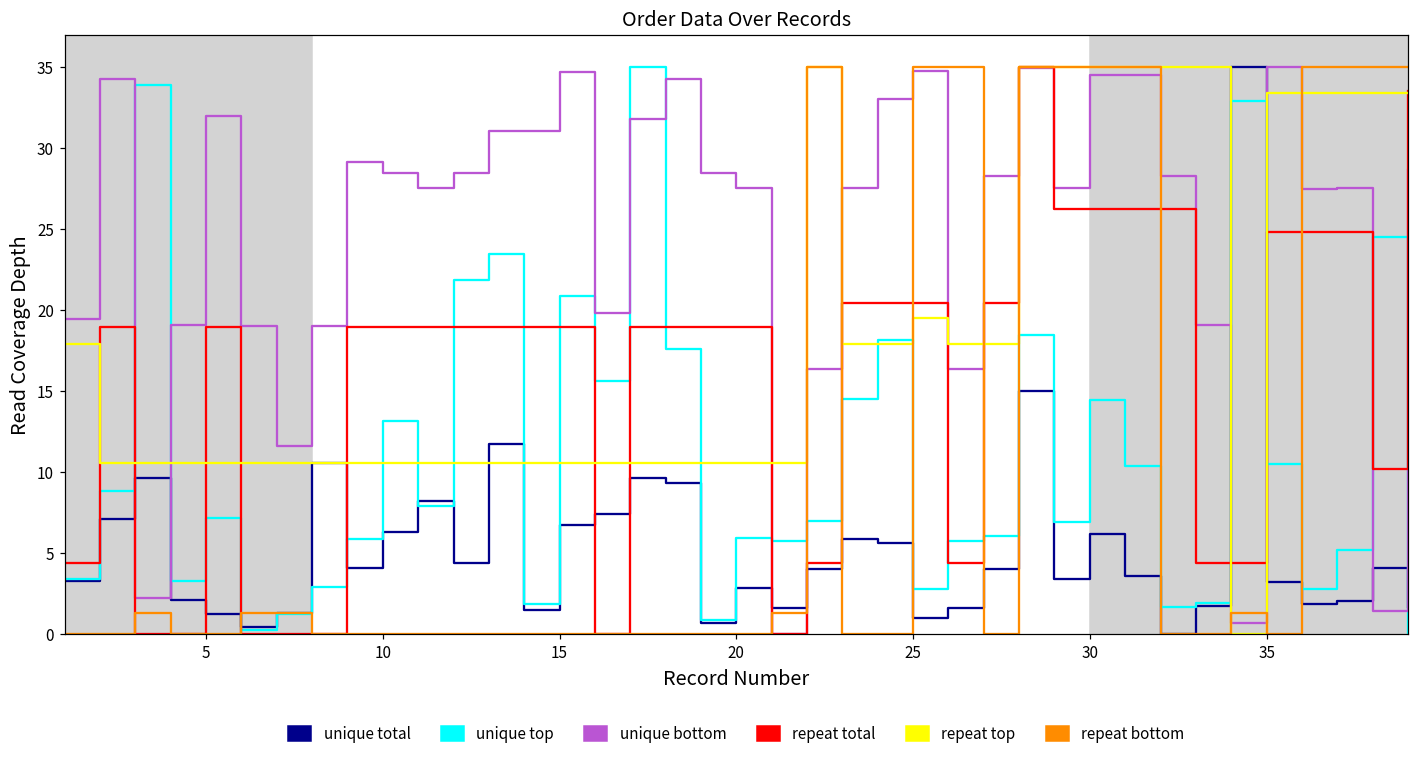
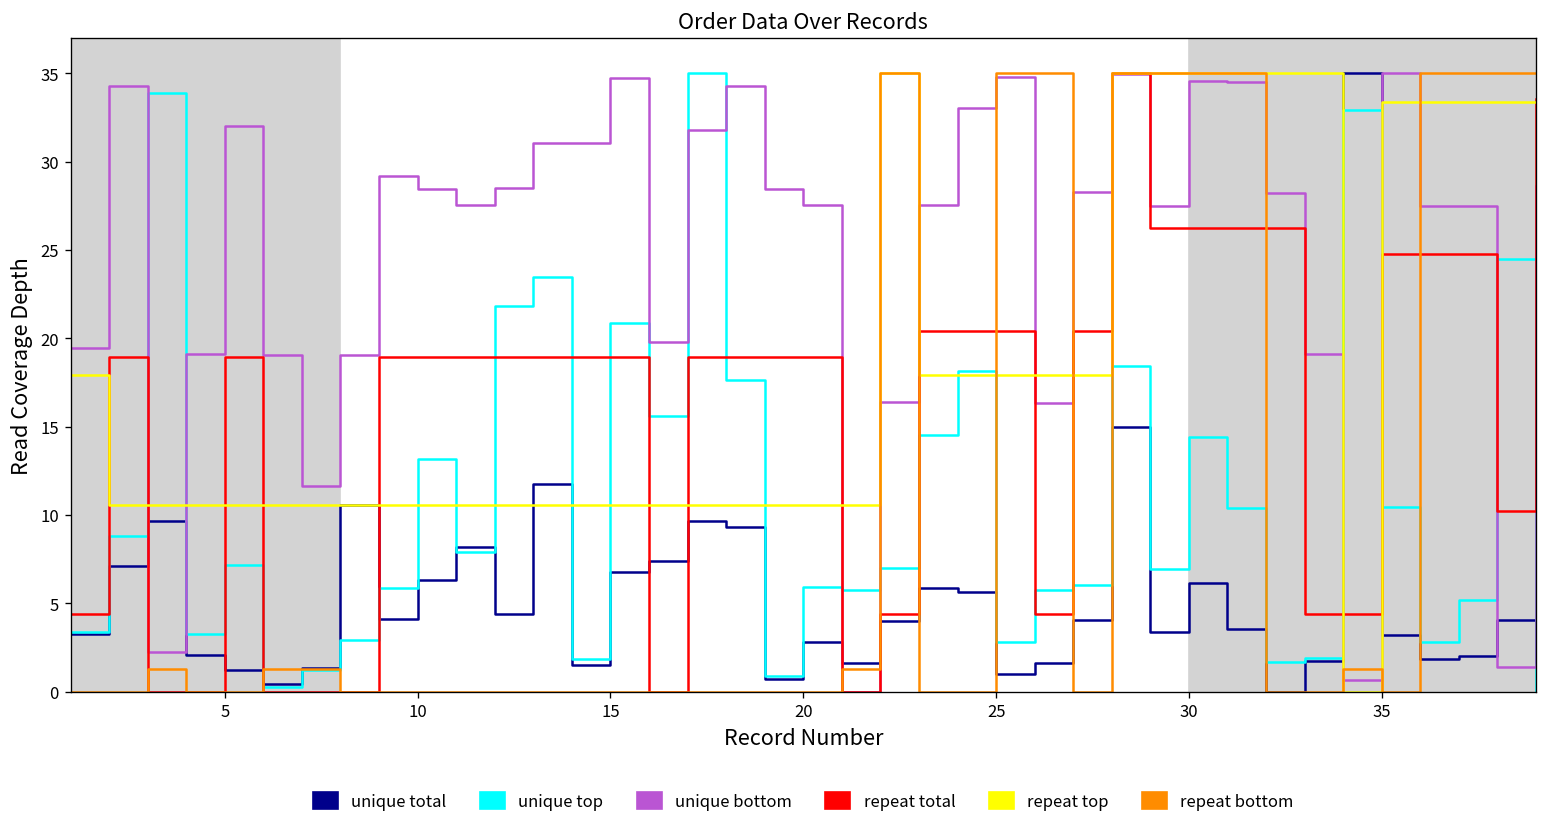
repeat top, 25: 19.5 -> 17.9
